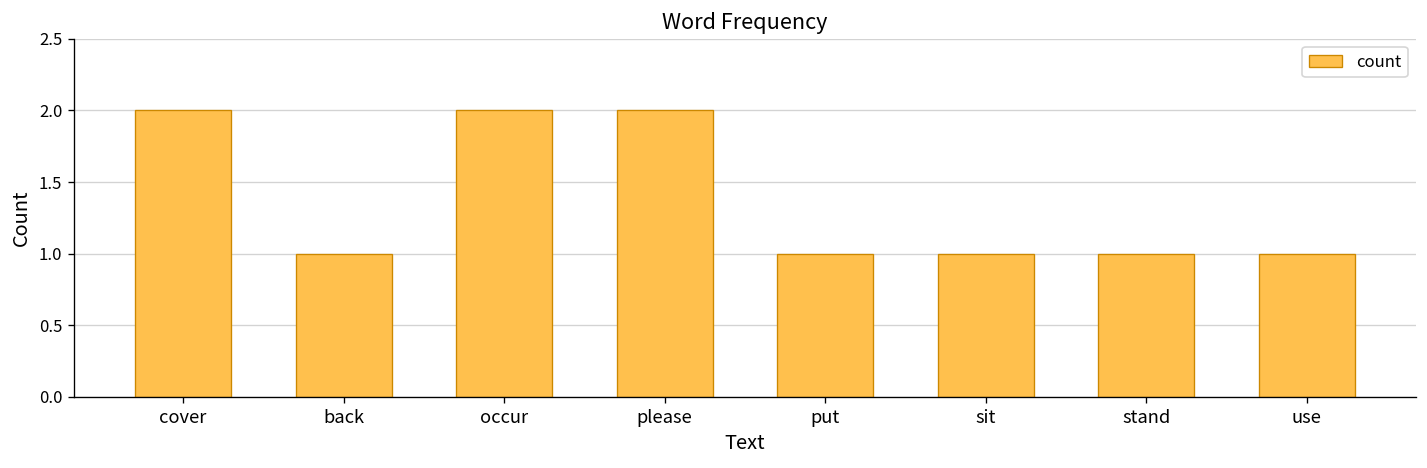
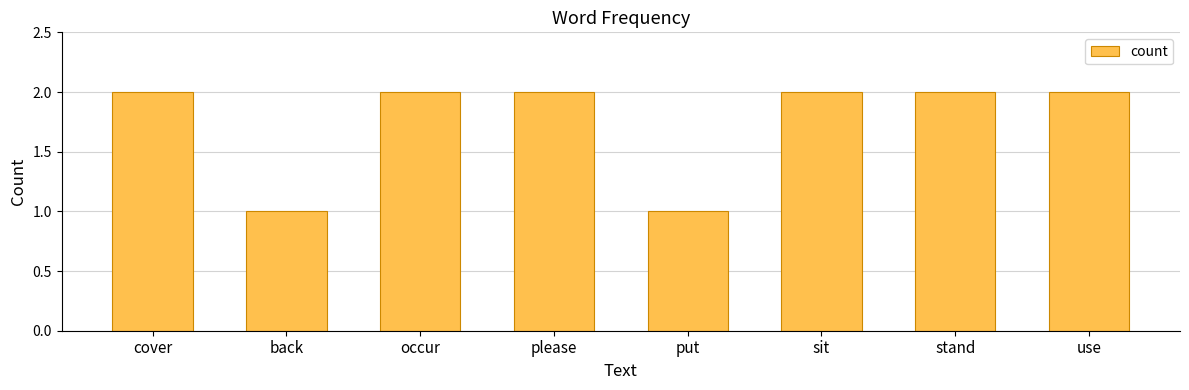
sit: 1 -> 2
stand: 1 -> 2
use: 1 -> 2
